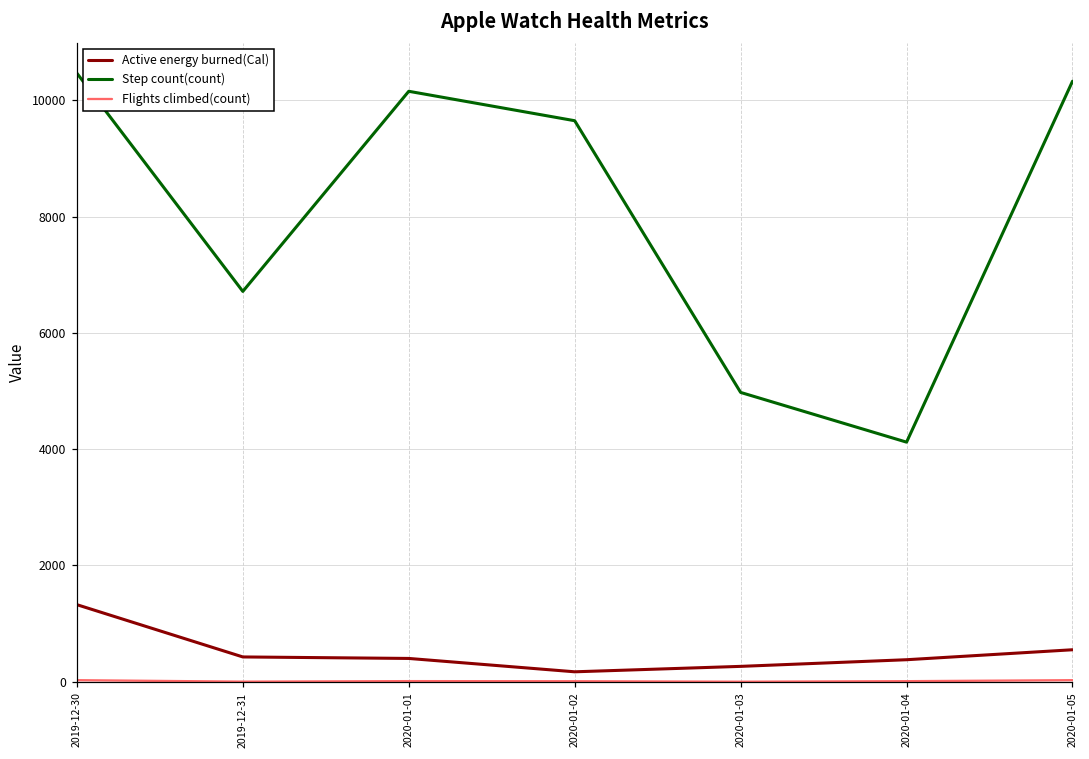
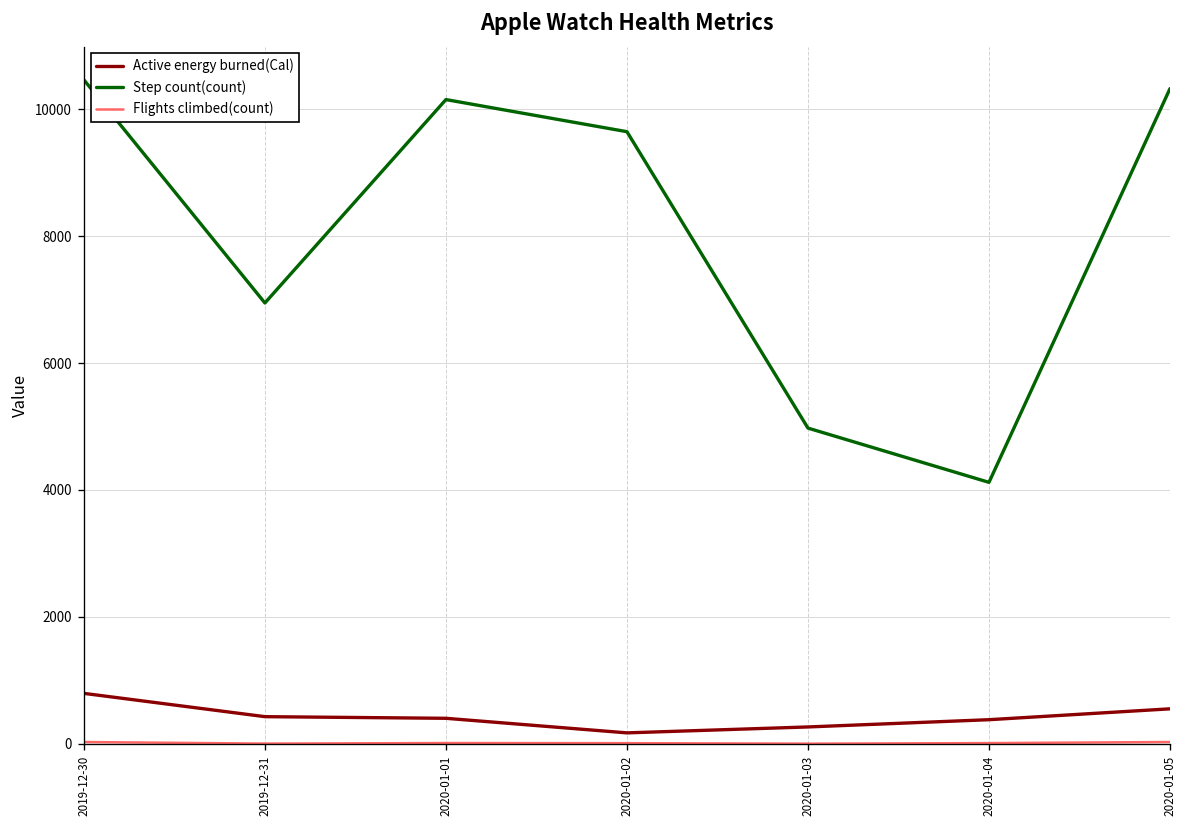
Active energy burned(Cal), 2019-12-30: 1300 -> 800
Step count(count), 2019-12-31: 6700 -> 6900
